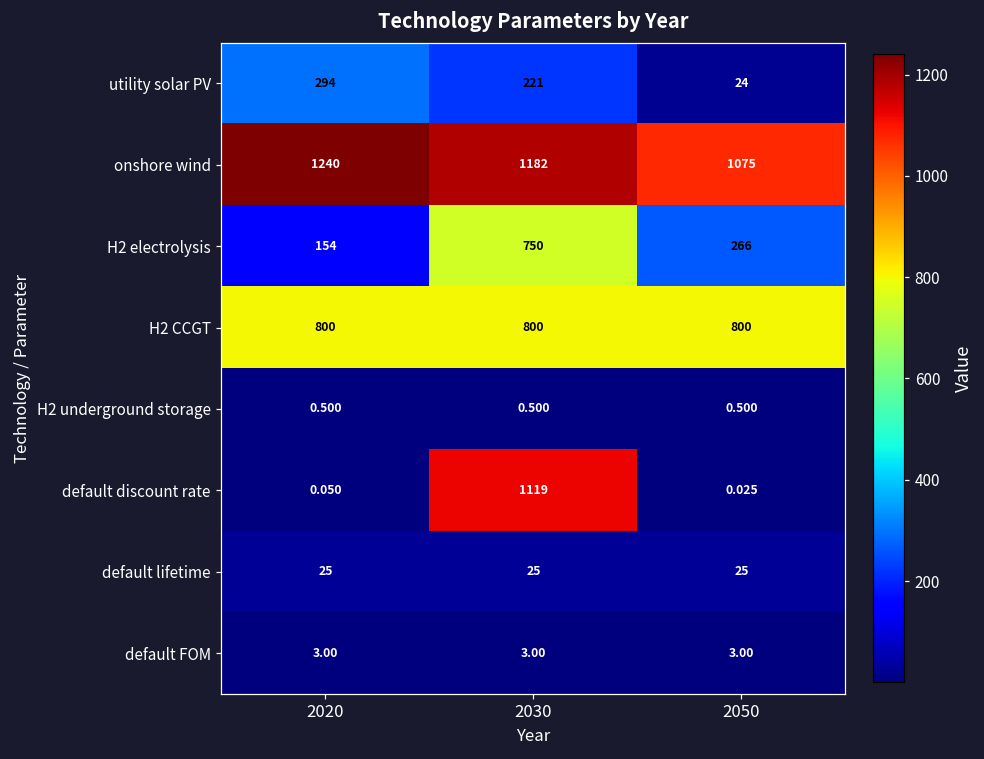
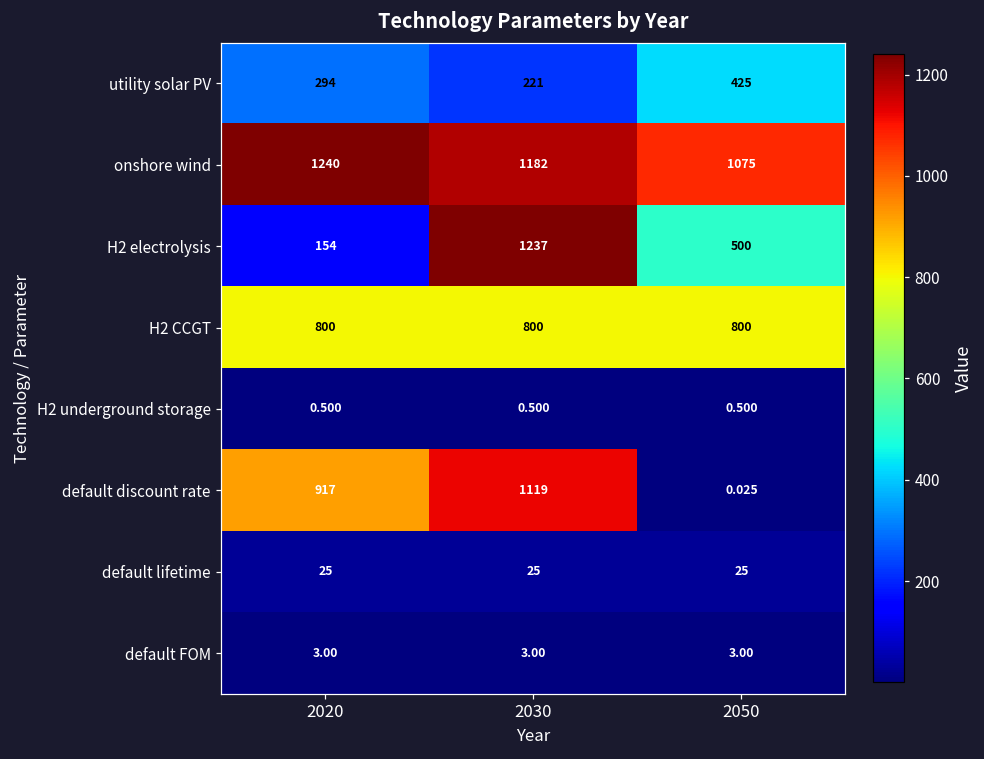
utility solar PV, 2050: 24 -> 425
H2 electrolysis, 2030: 750 -> 1237
H2 electrolysis, 2050: 266 -> 500
default discount rate, 2020: 0.050 -> 917
